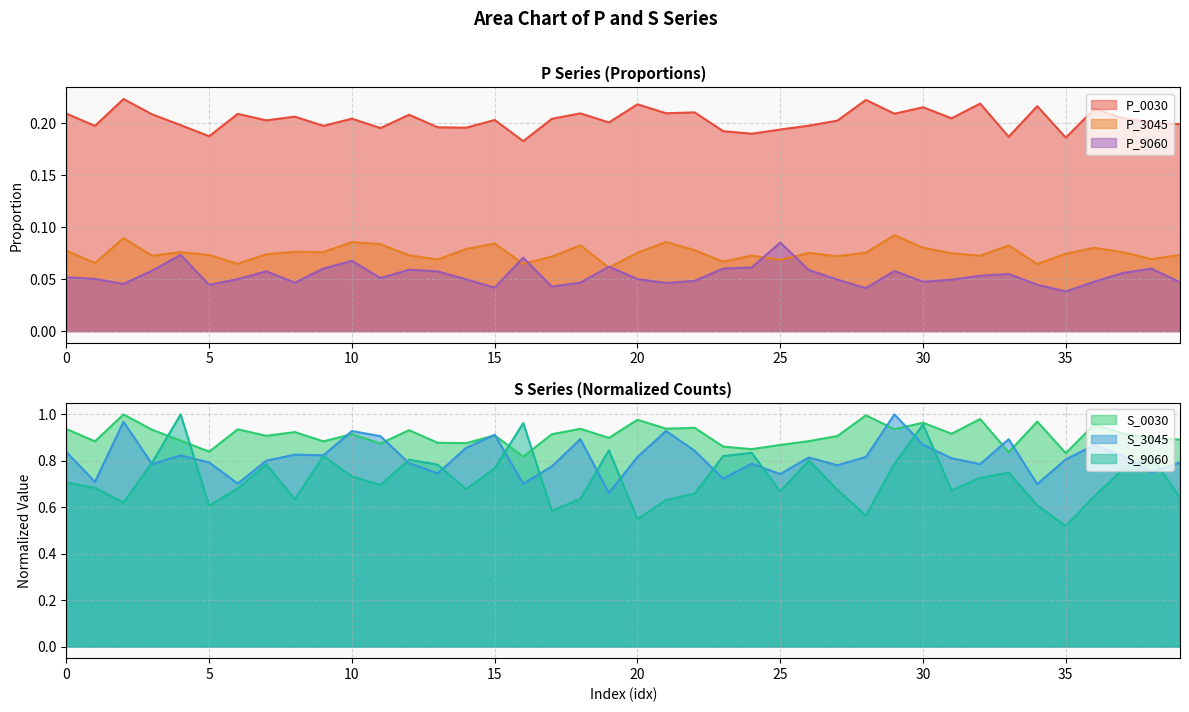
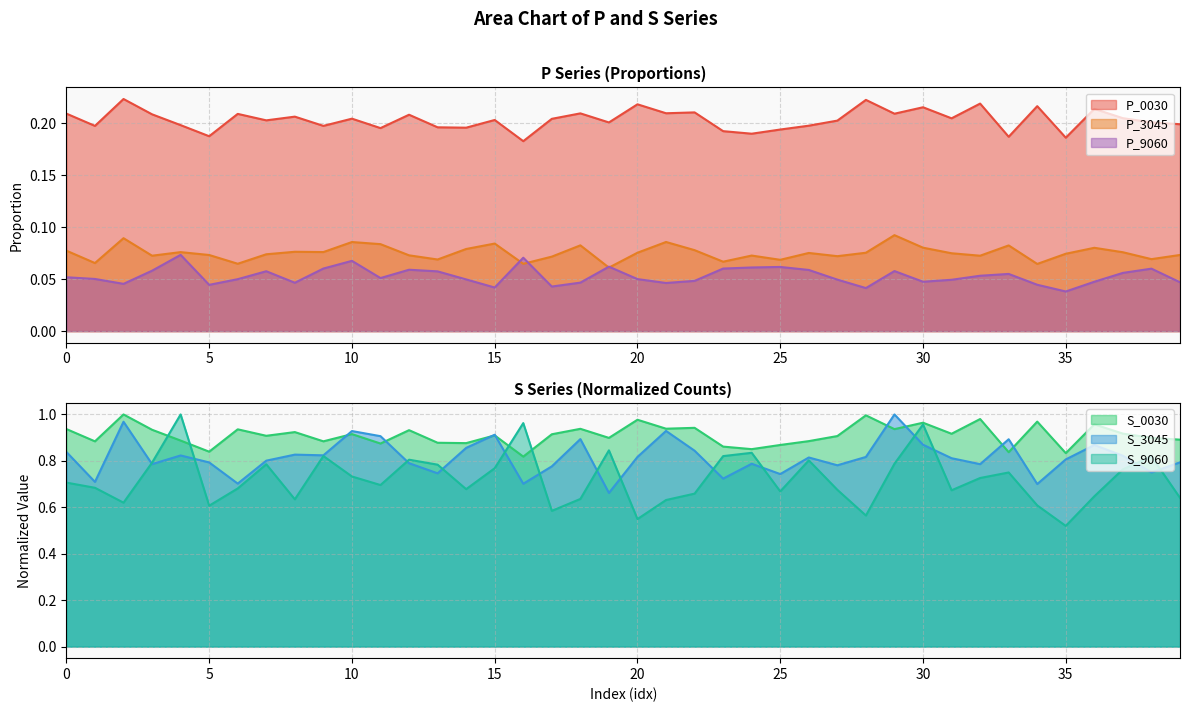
P Series (Proportions), P_9060, 25: 0.085 -> 0.062
